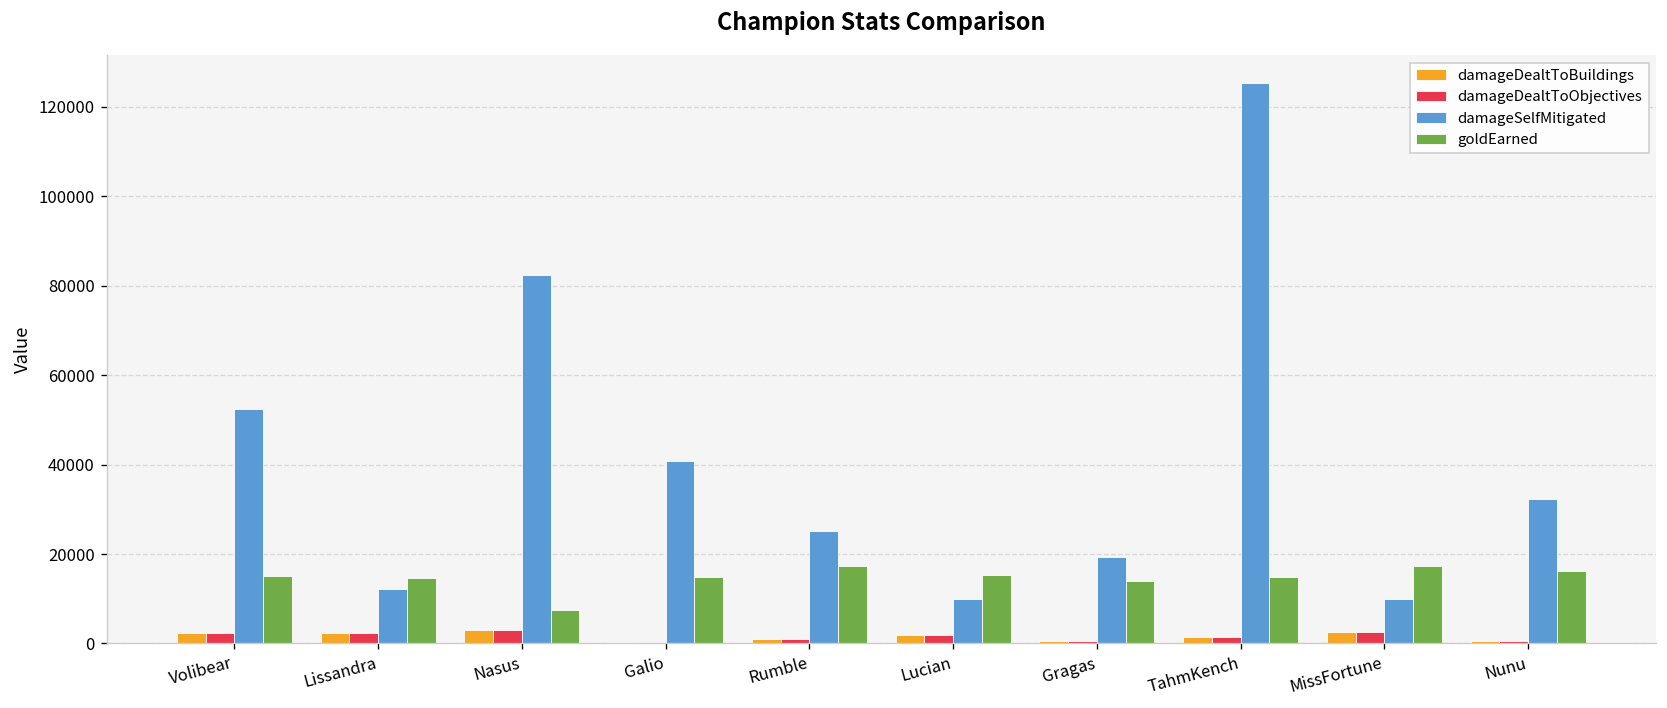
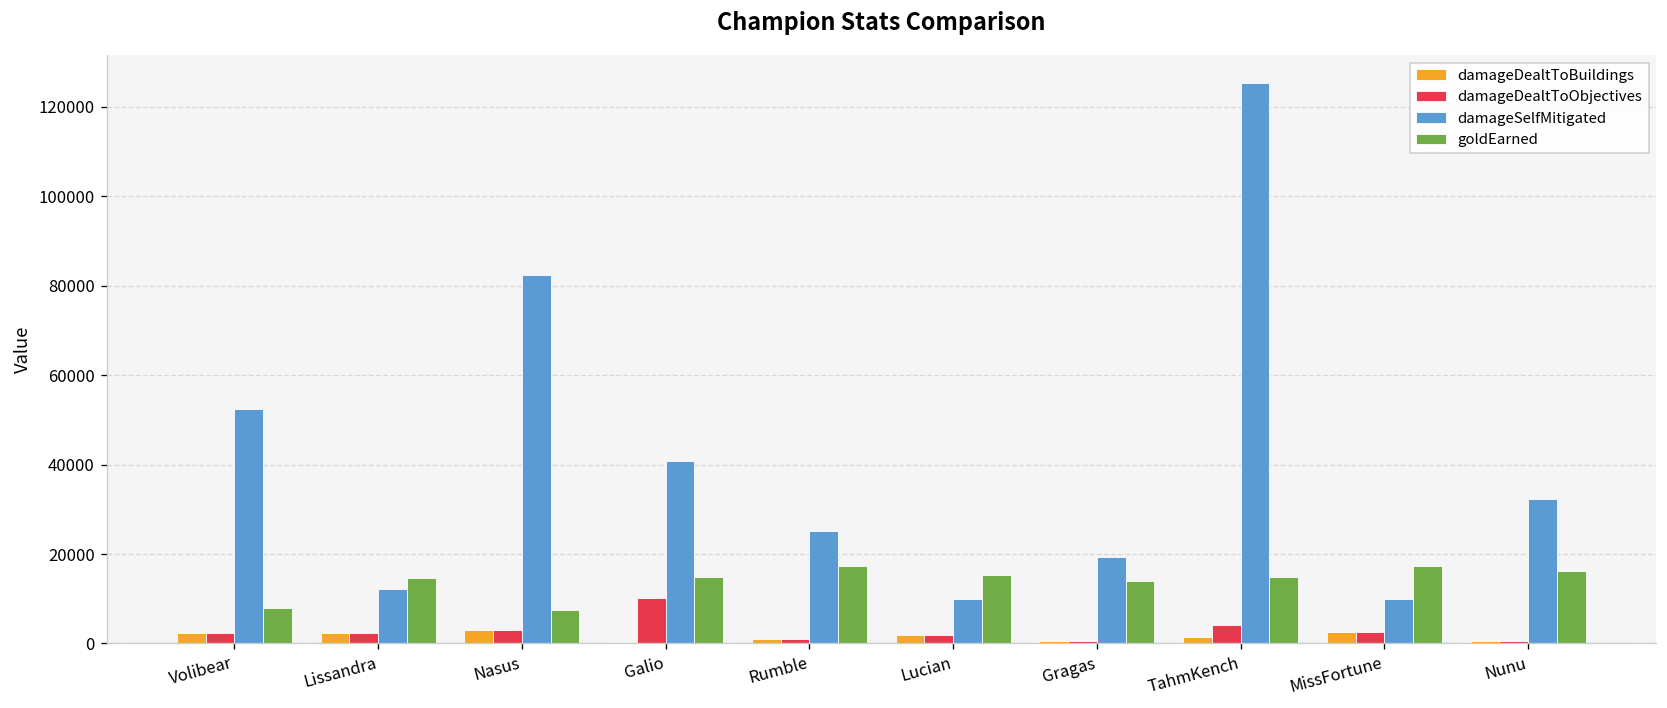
goldEarned, Volibear: 15000 -> 8000
damageDealtToObjectives, Galio: 0 -> 10000
damageDealtToObjectives, TahmKench: 1000 -> 4000
